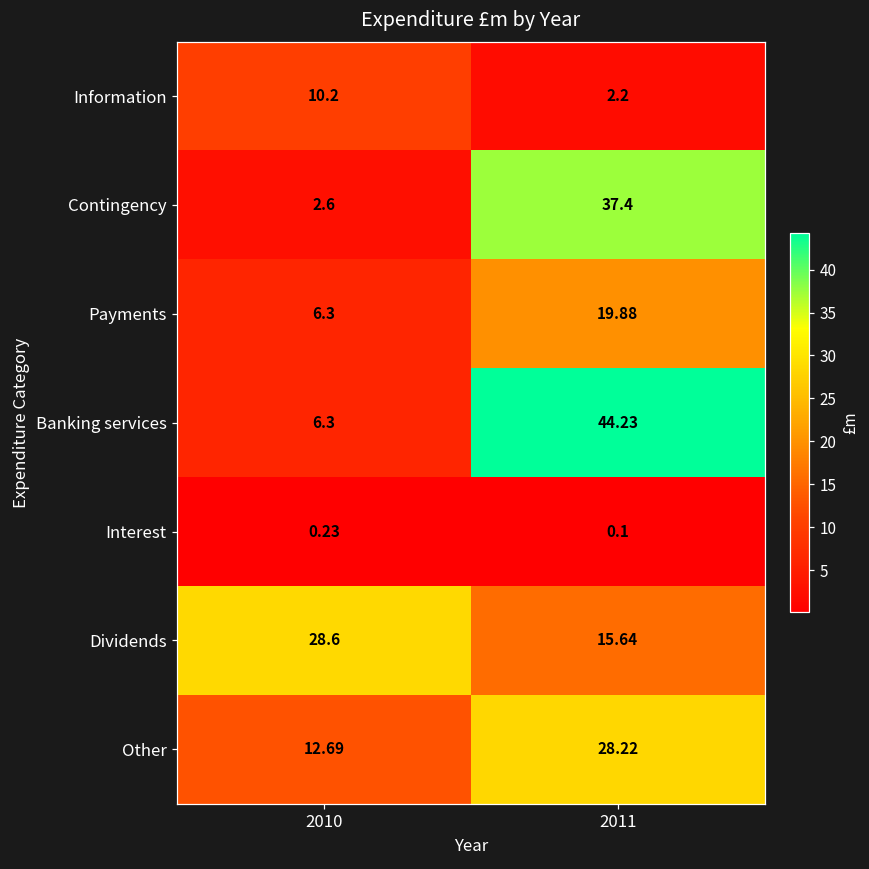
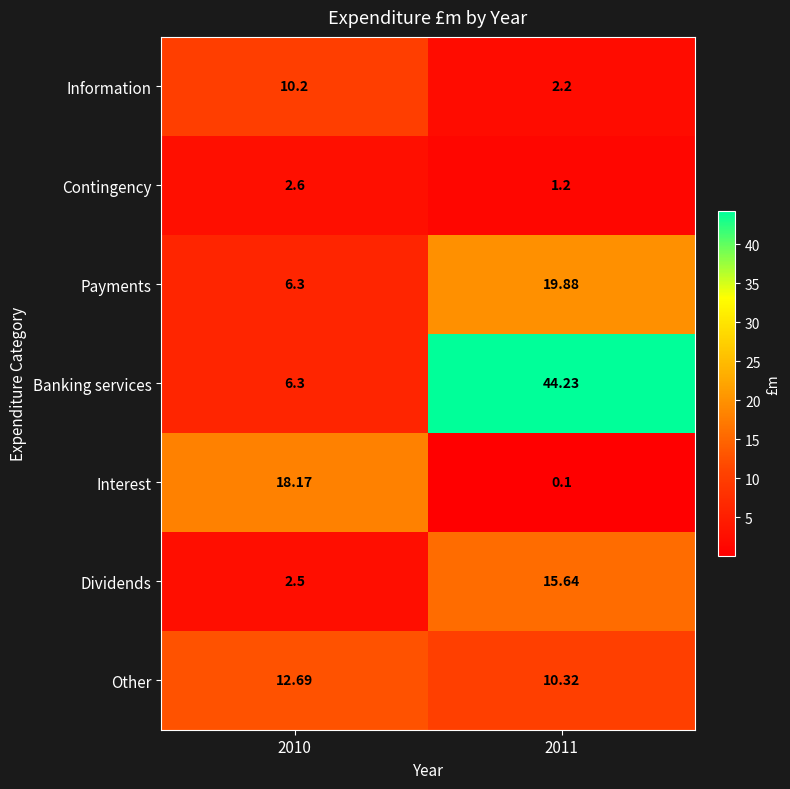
Contingency, 2011: 37.4 -> 1.2
Interest, 2010: 0.23 -> 18.17
Dividends, 2010: 28.6 -> 2.5
Other, 2011: 28.22 -> 10.32
